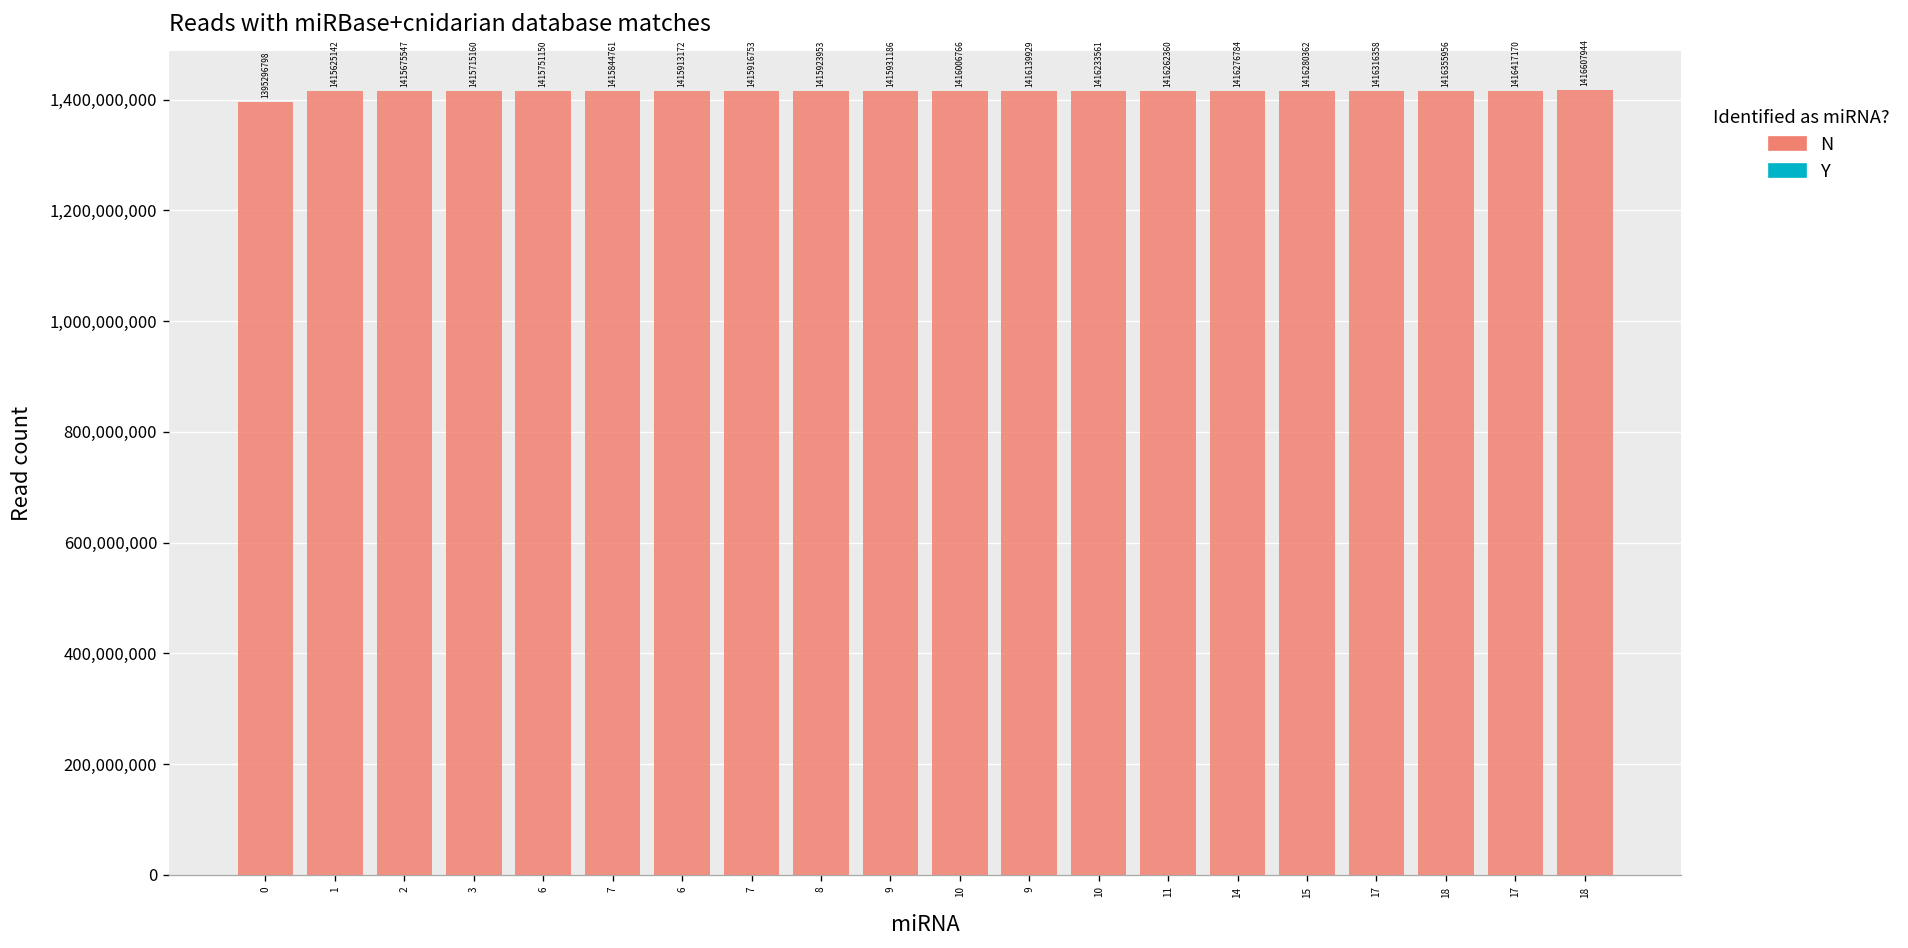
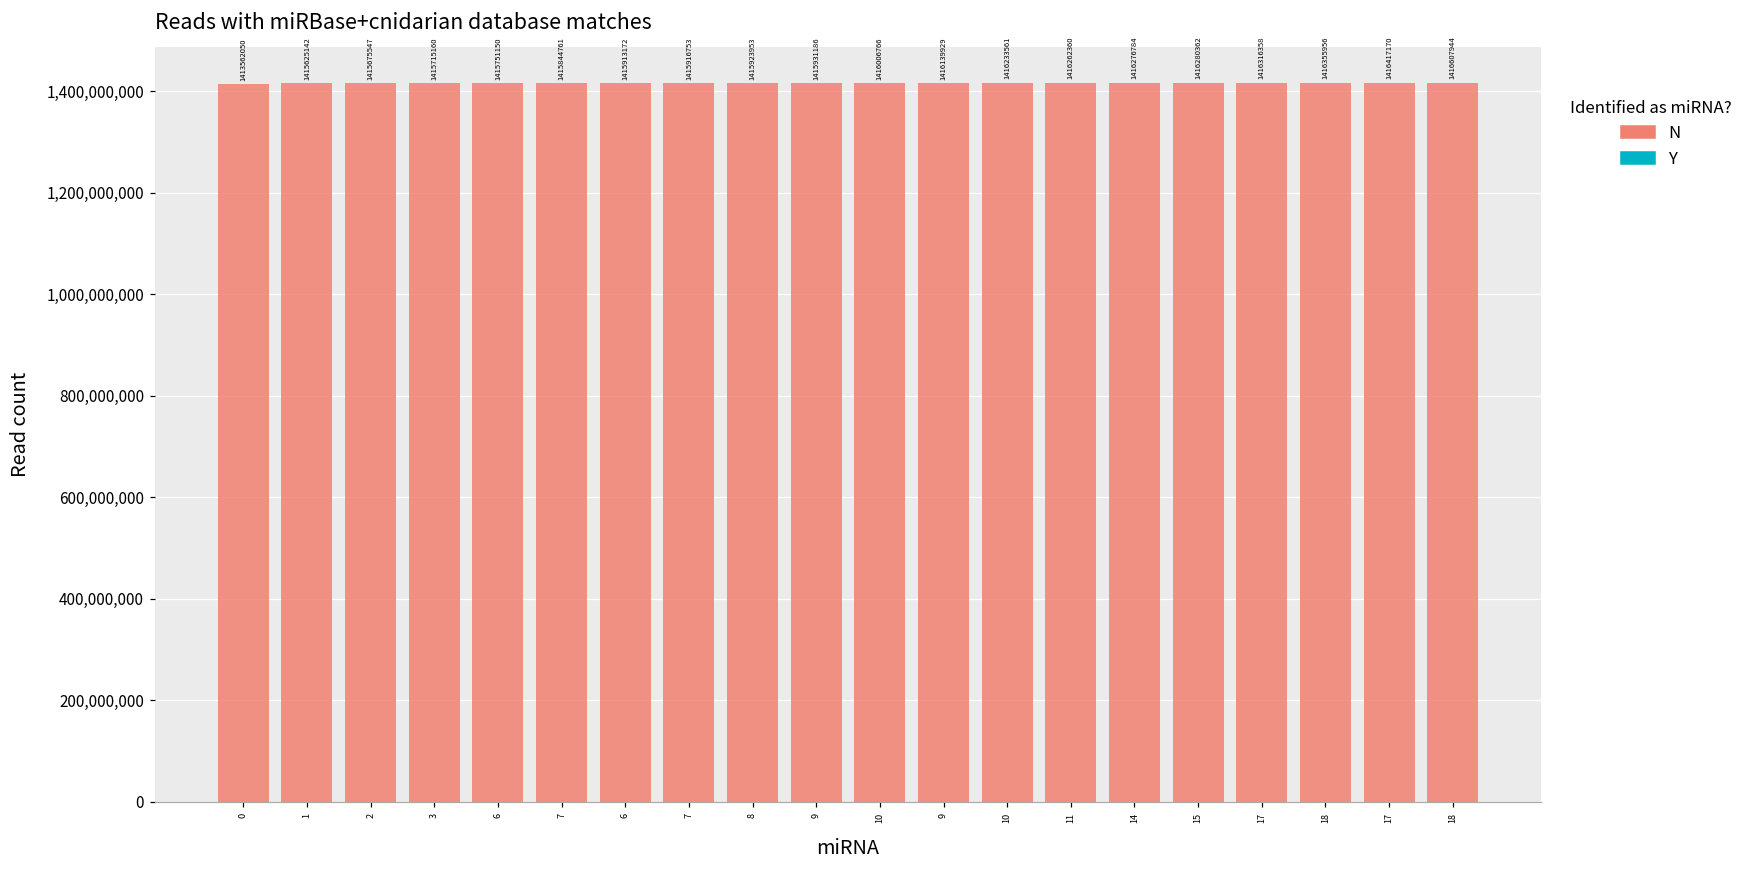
N, 0: 1395296798 -> 1413562050
